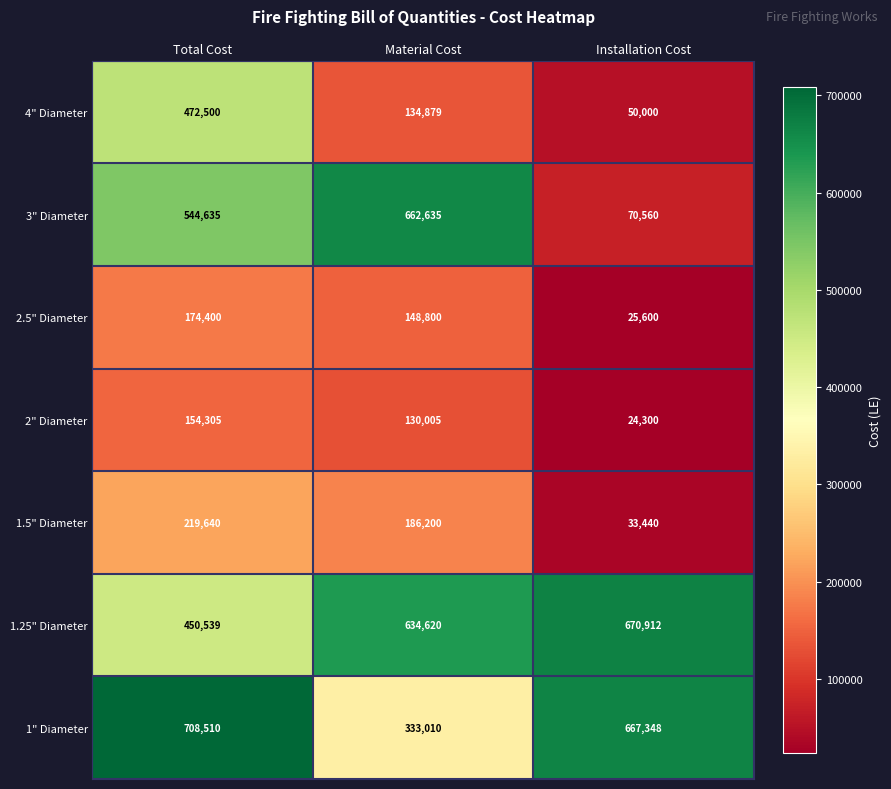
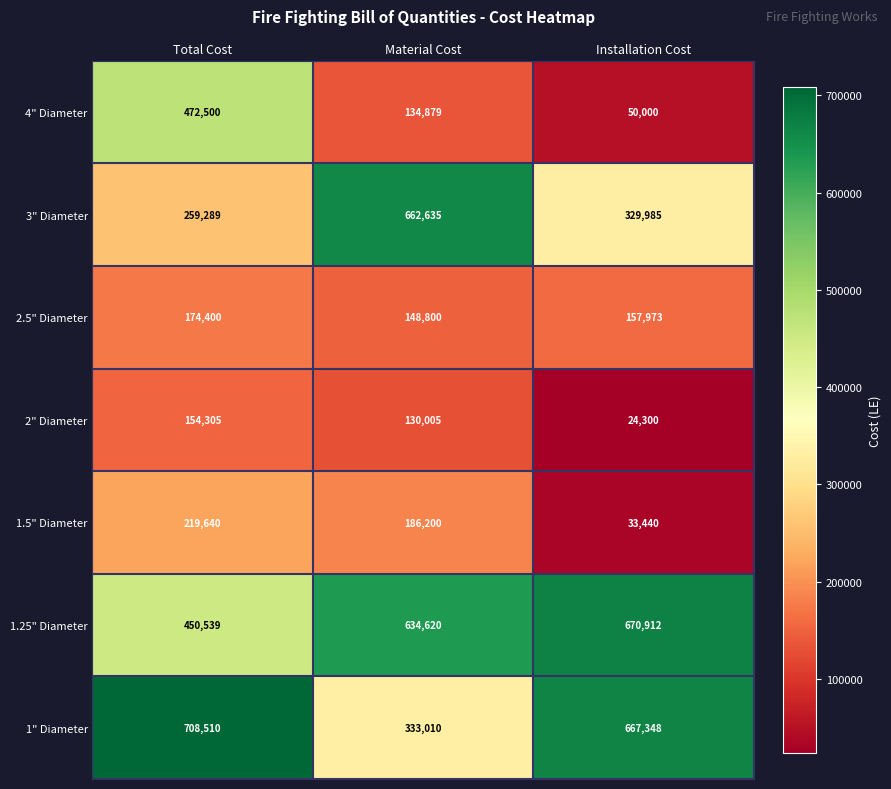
3" Diameter, Total Cost: 544,635 -> 259,289
3" Diameter, Installation Cost: 70,560 -> 329,985
2.5" Diameter, Installation Cost: 25,600 -> 157,973
